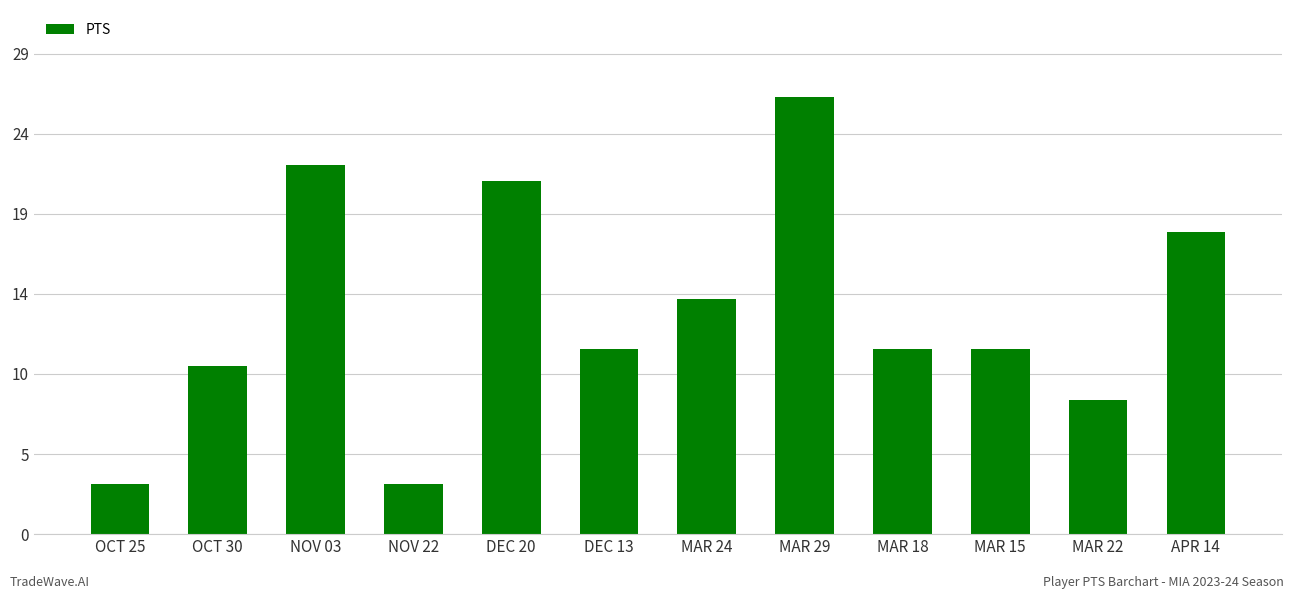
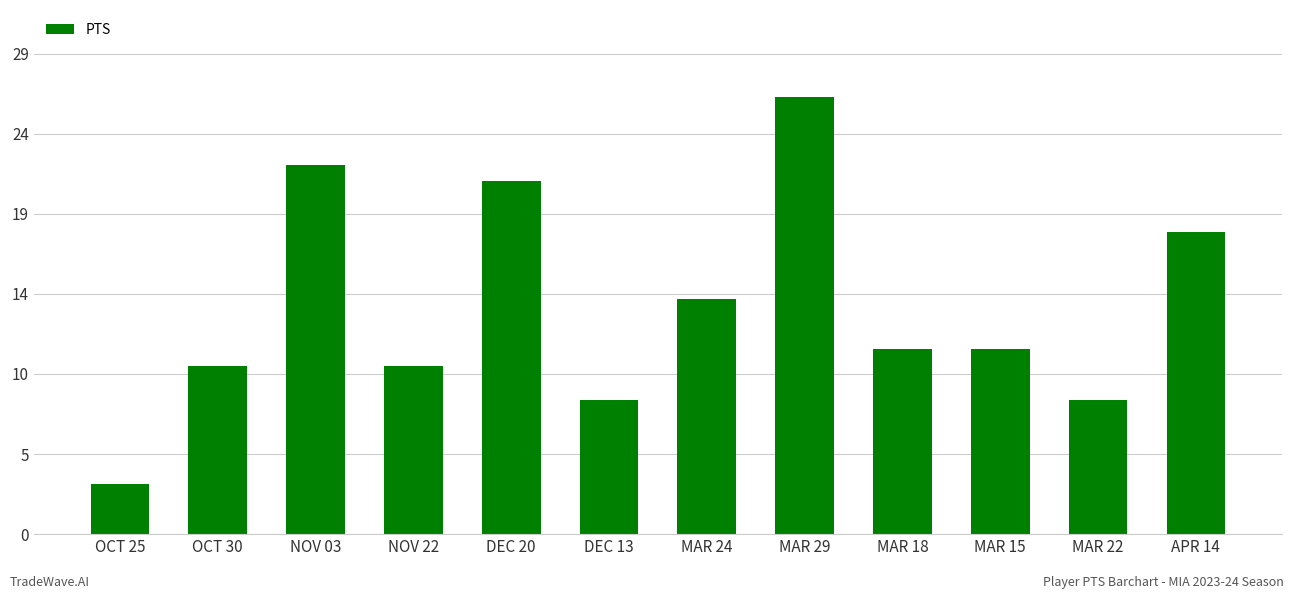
NOV 22: 3 -> 10
DEC 13: 11 -> 8
